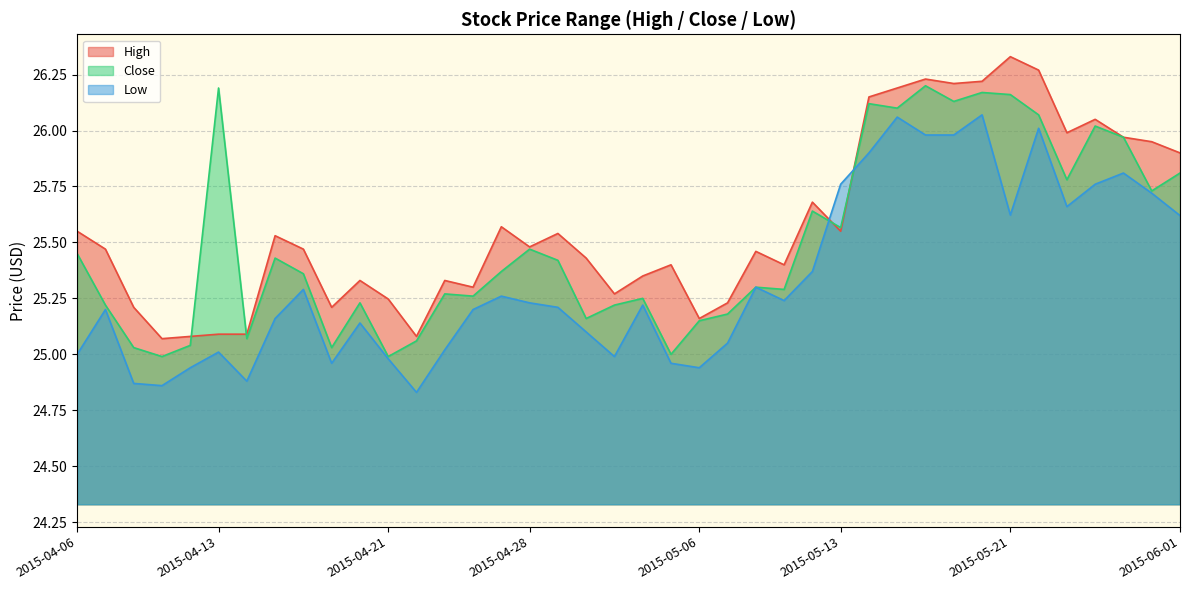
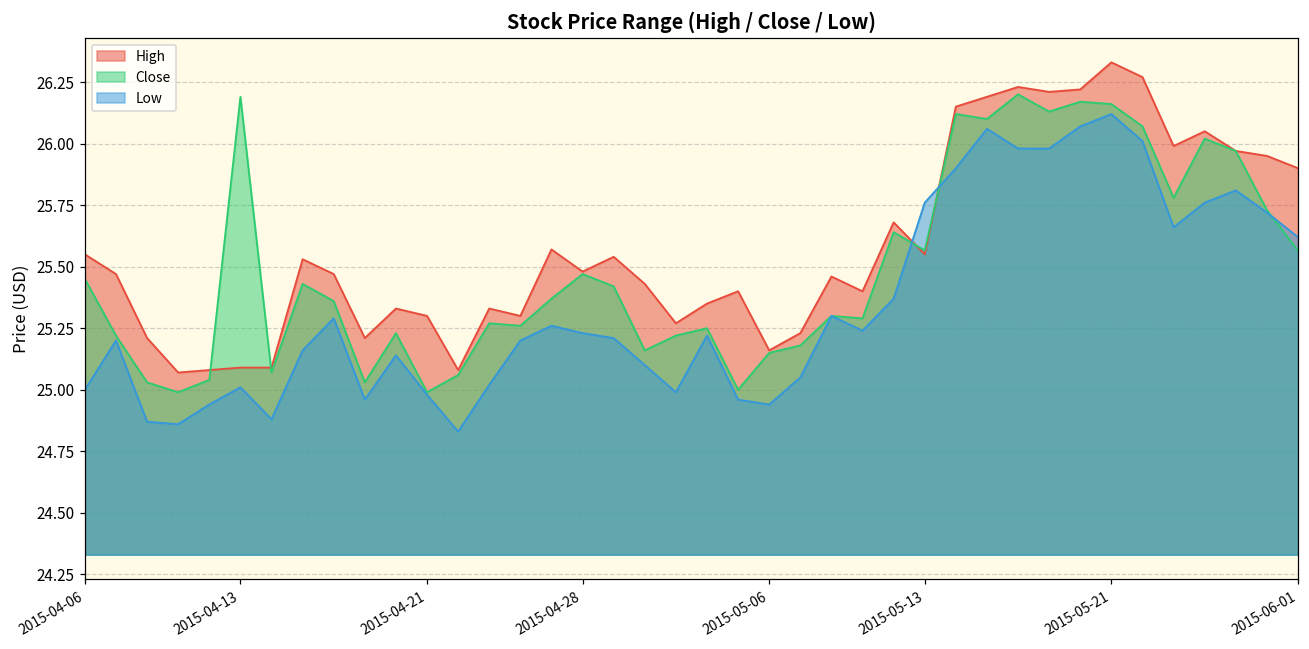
High, 2015-04-21: 25.25 -> 25.30
Low, 2015-05-21: 25.62 -> 26.12
Close, 2015-06-01: 25.81 -> 25.57
